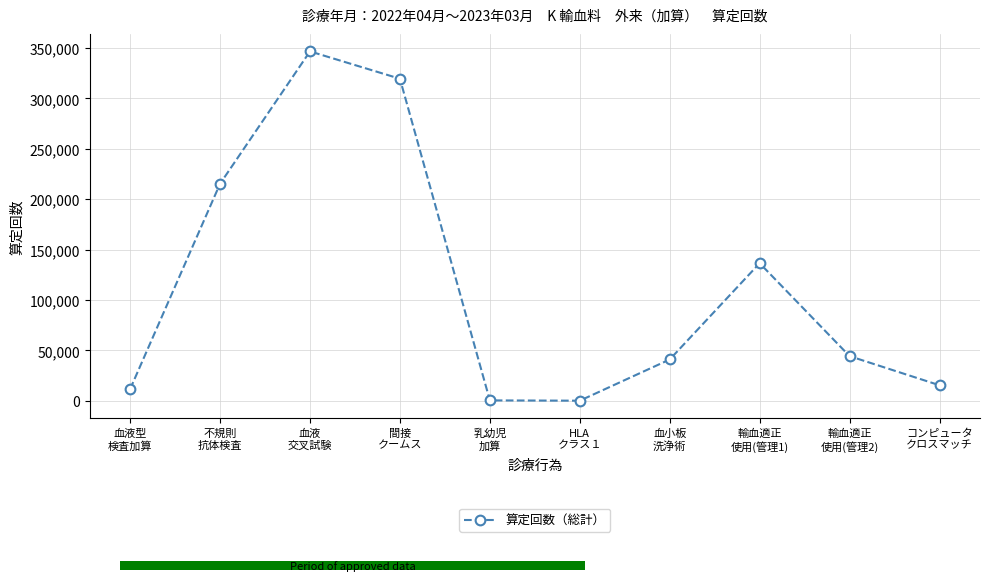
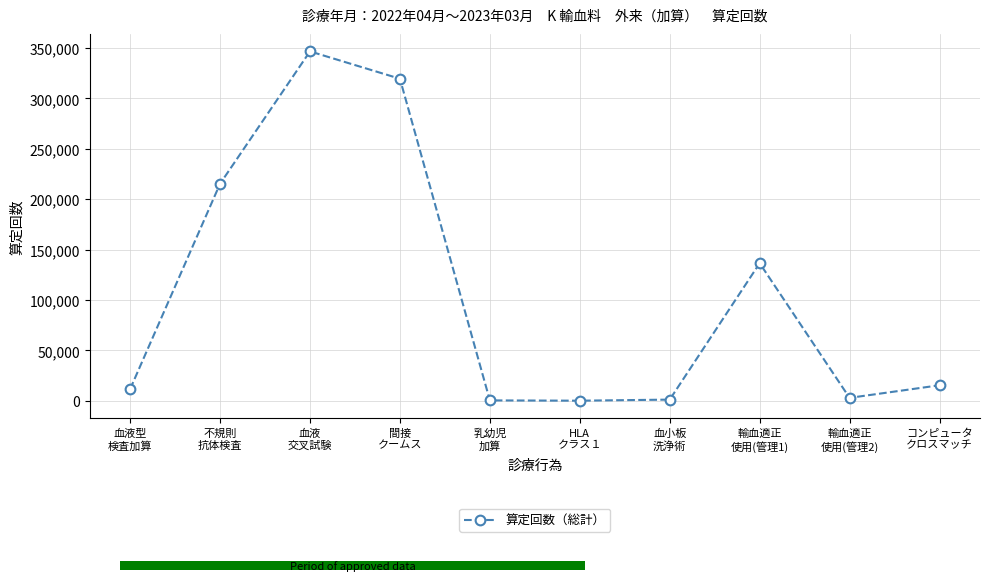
血小板 洗浄術: 41,000 -> 1,000
輸血適正 使用(管理2): 44,000 -> 3,000
